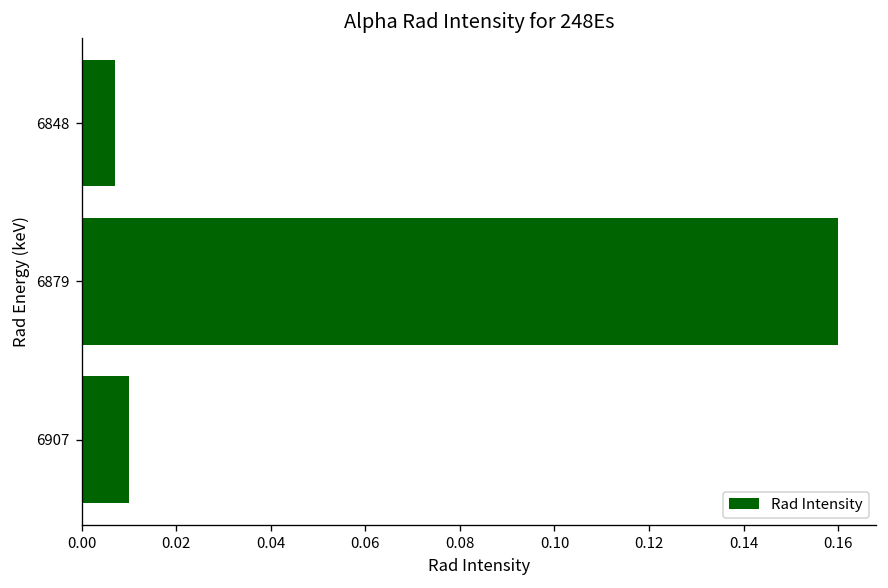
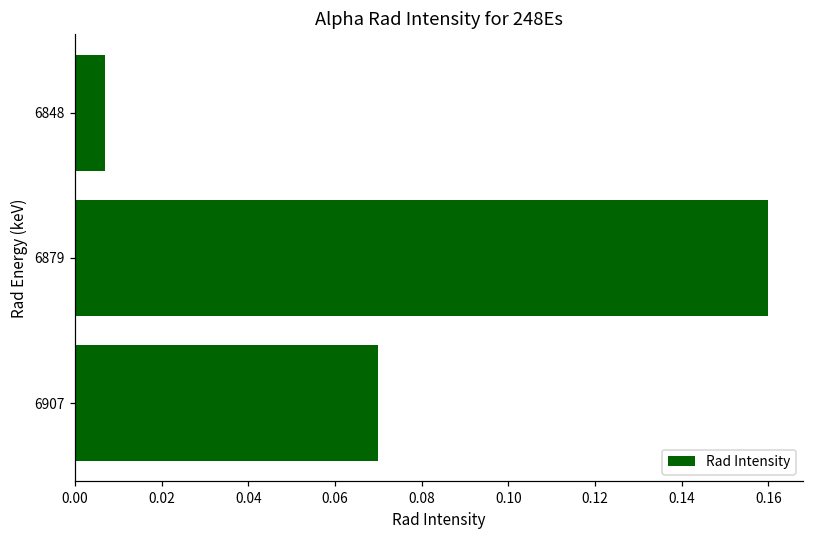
6907: 0.01 -> 0.07
